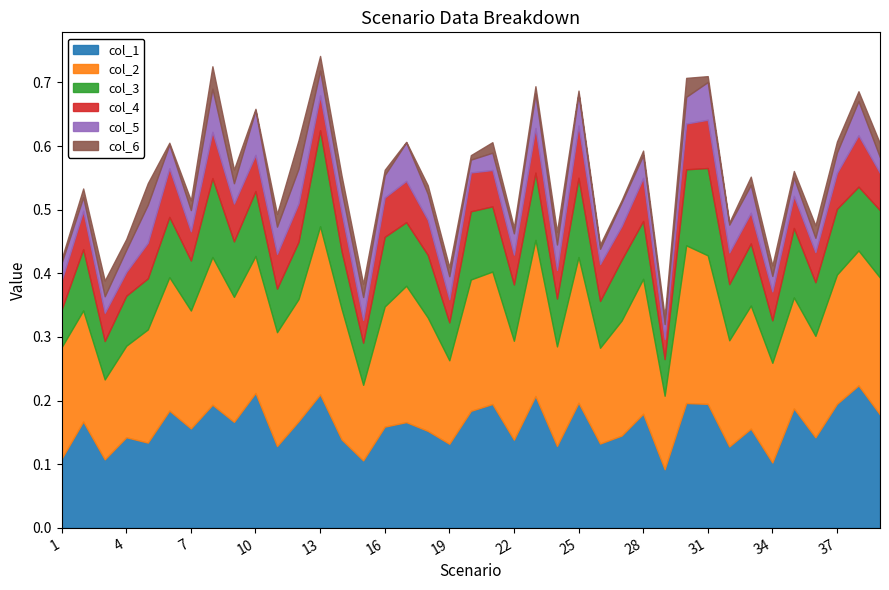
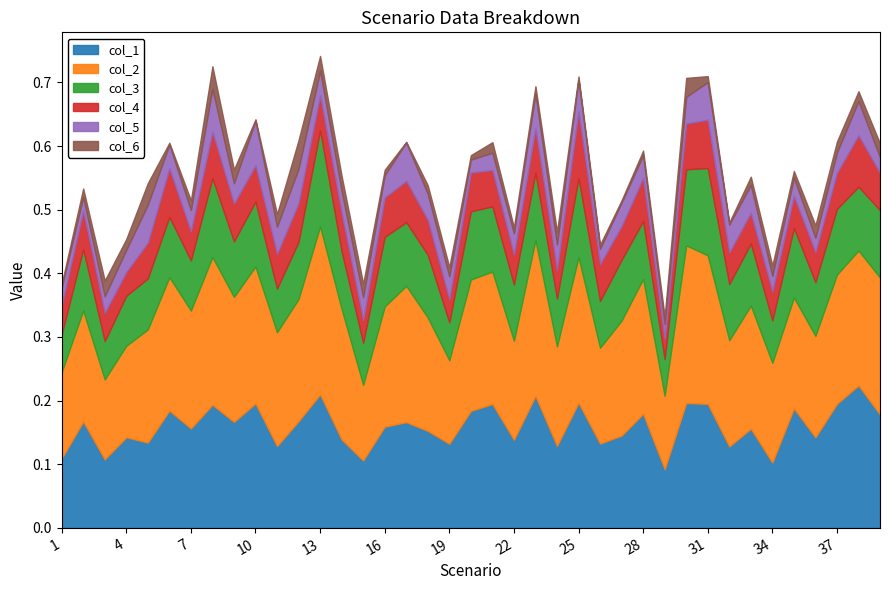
col_2, 1: 0.18 -> 0.14
col_1, 10: 0.21 -> 0.20
col_4, 25: 0.08 -> 0.10
